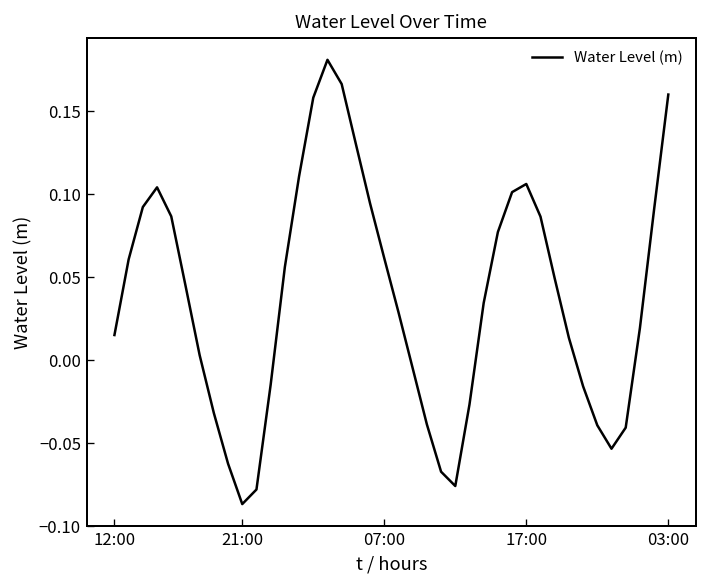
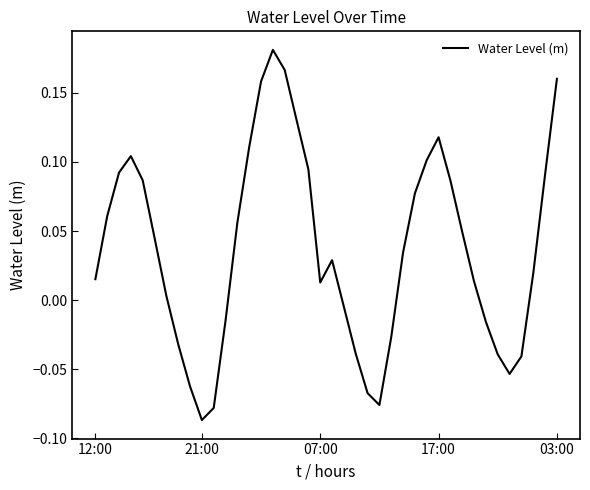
07:00: 0.061 -> 0.013
17:00: 0.106 -> 0.118
